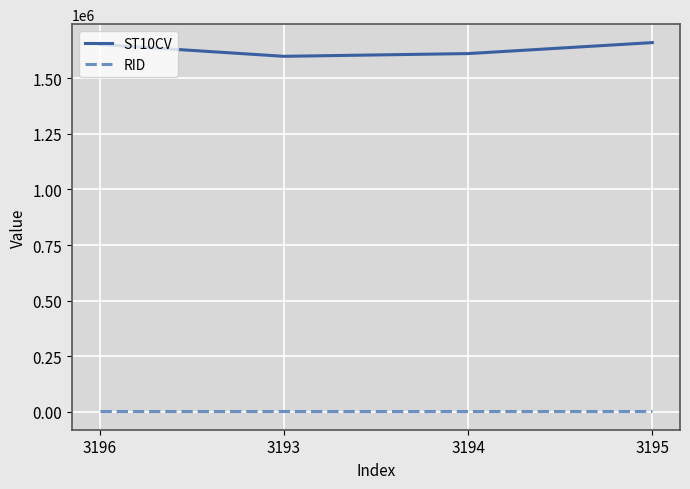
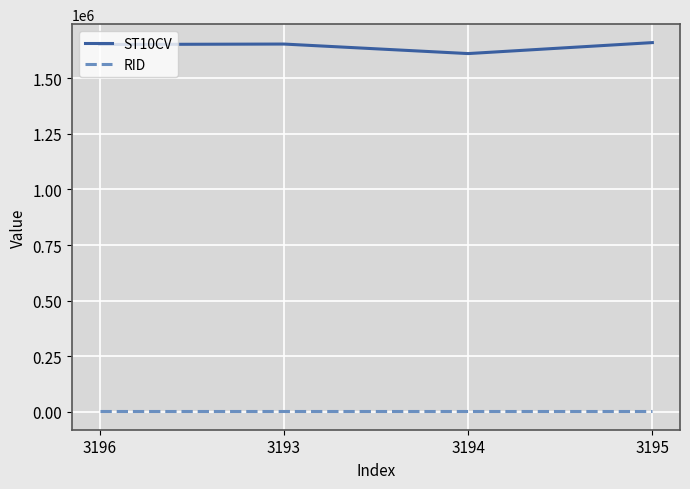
ST10CV, 3193: 1600000 -> 1650000
